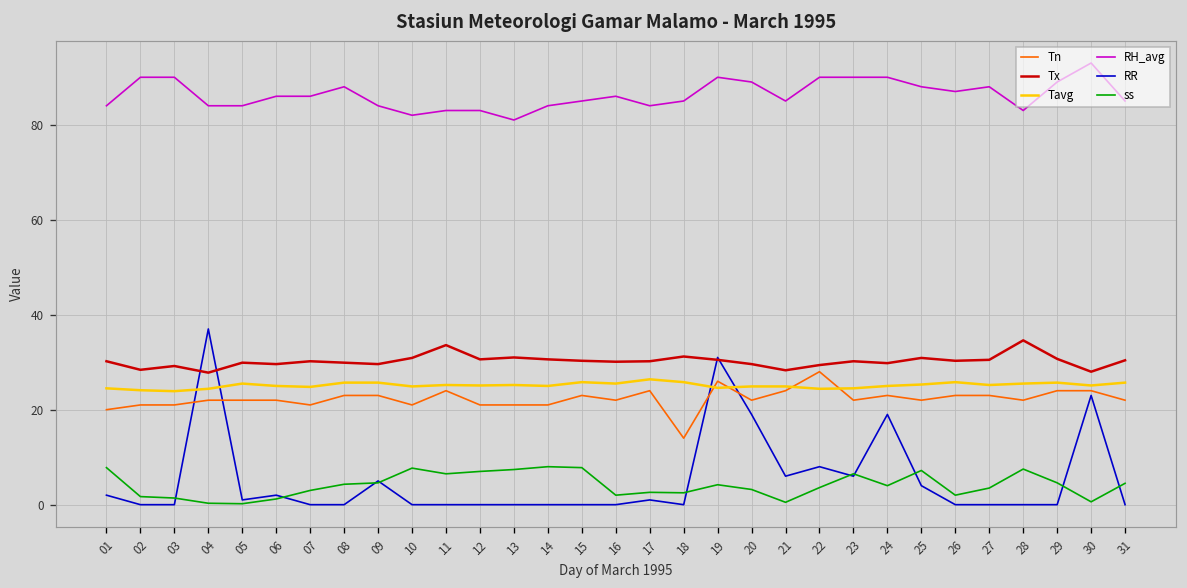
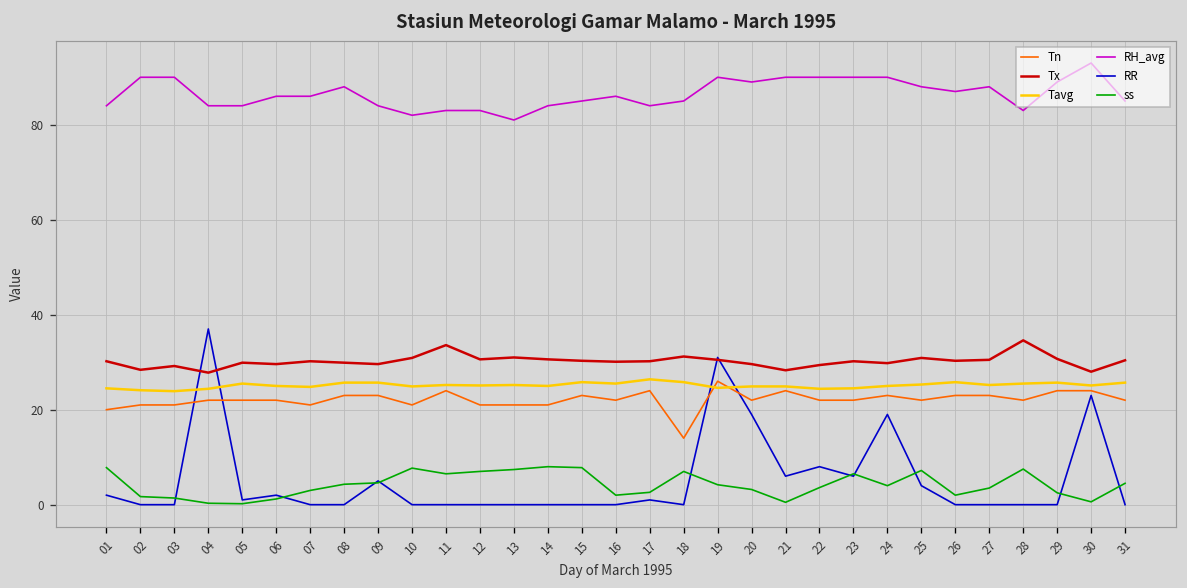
ss, 18: 3 -> 7
RH_avg, 21: 85 -> 90
Tn, 22: 28 -> 22
ss, 29: 5 -> 3
